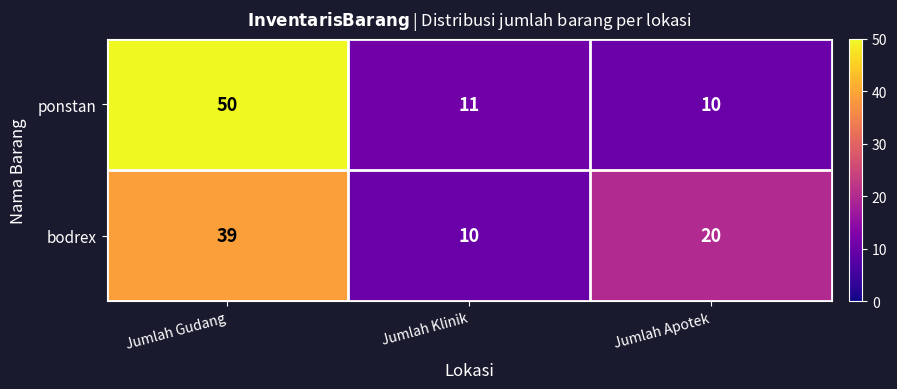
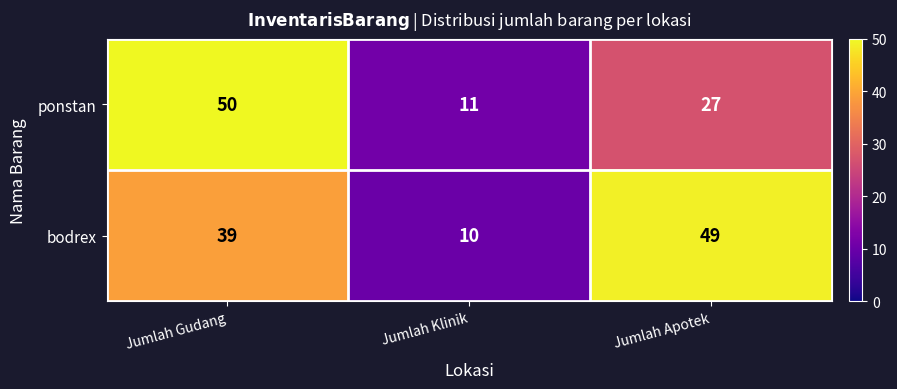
ponstan, Jumlah Apotek: 10 -> 27
bodrex, Jumlah Apotek: 20 -> 49
